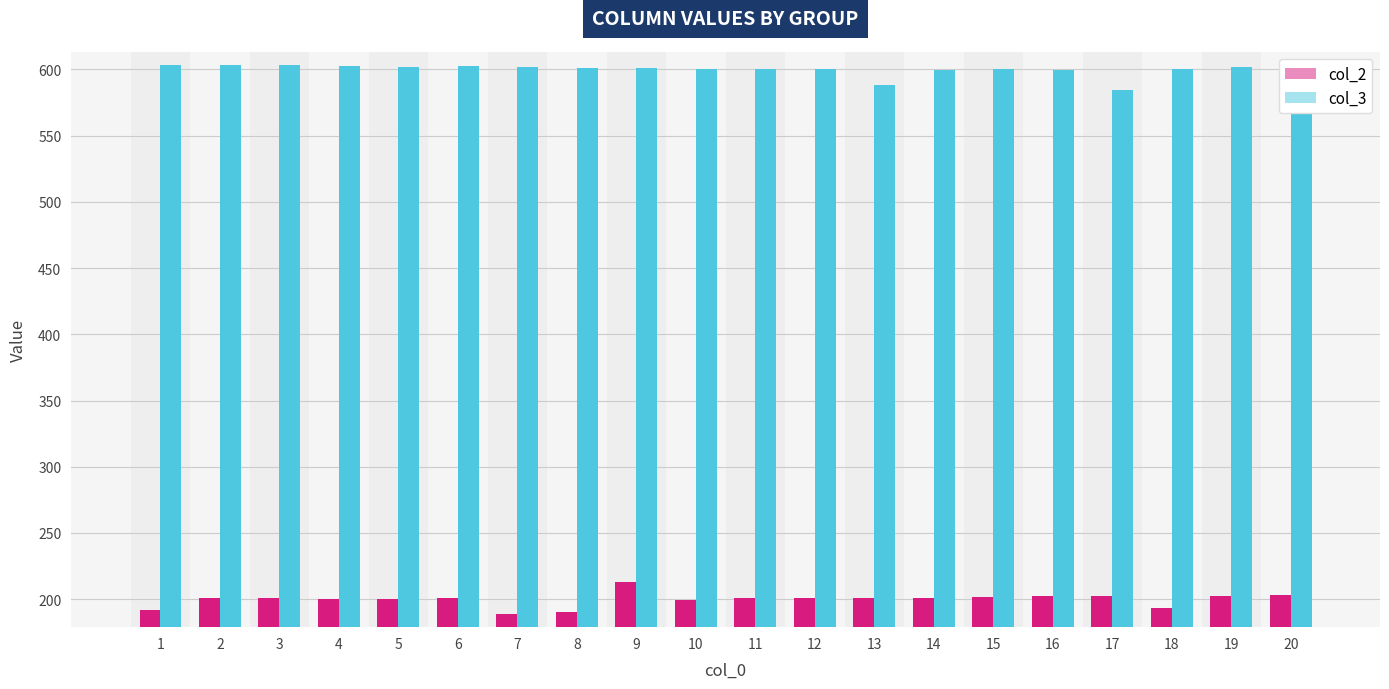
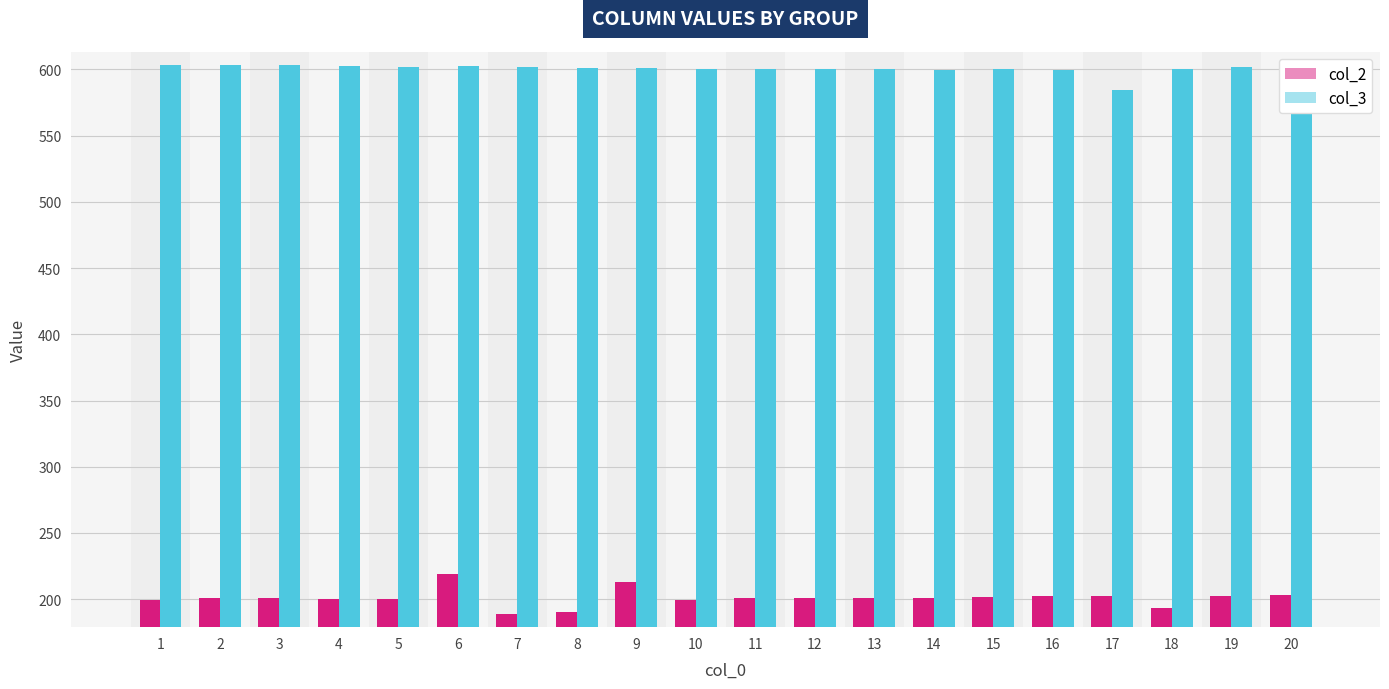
col_2, 1: 192 -> 199
col_2, 6: 201 -> 219
col_3, 13: 589 -> 600
